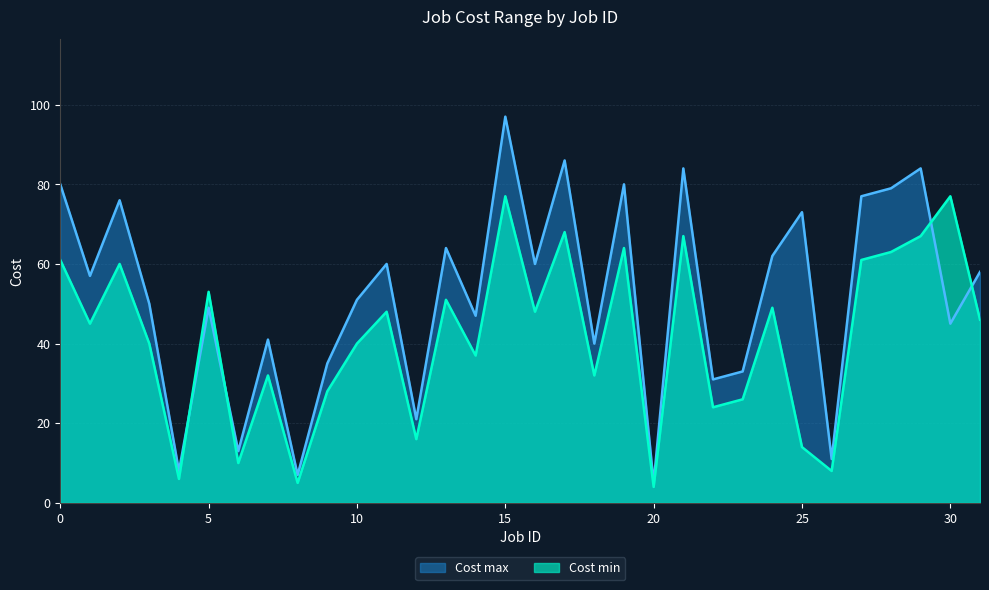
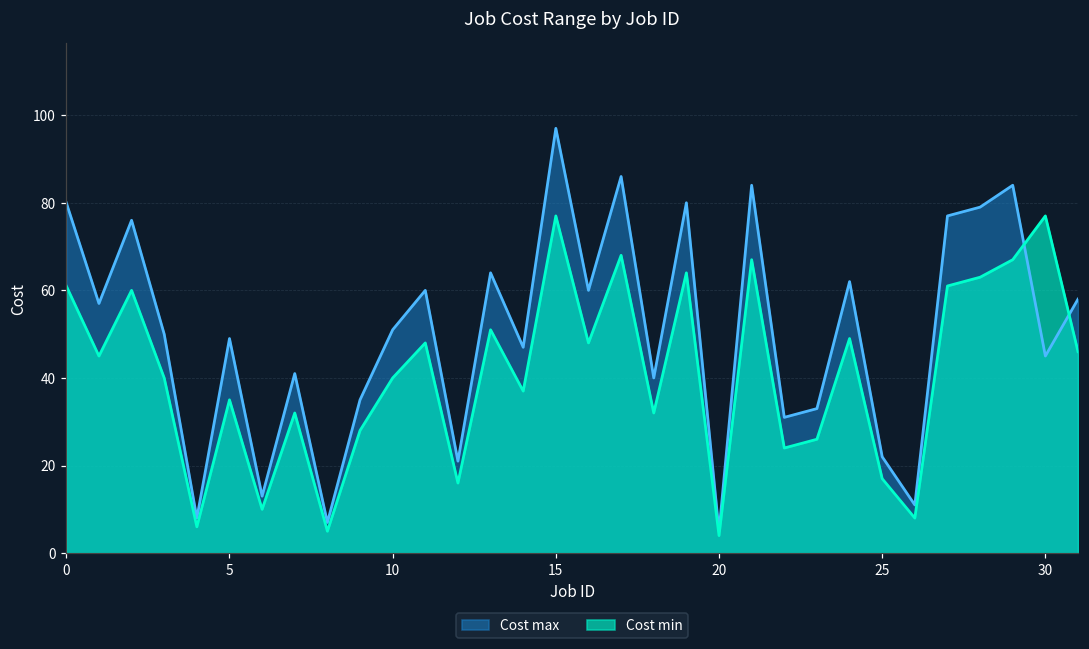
Cost min, 5: 53 -> 35
Cost max, 25: 73 -> 22
Cost min, 25: 14 -> 17
